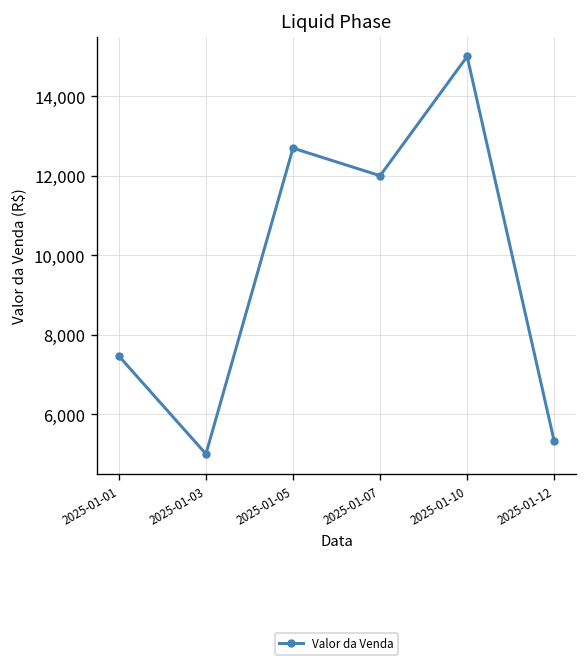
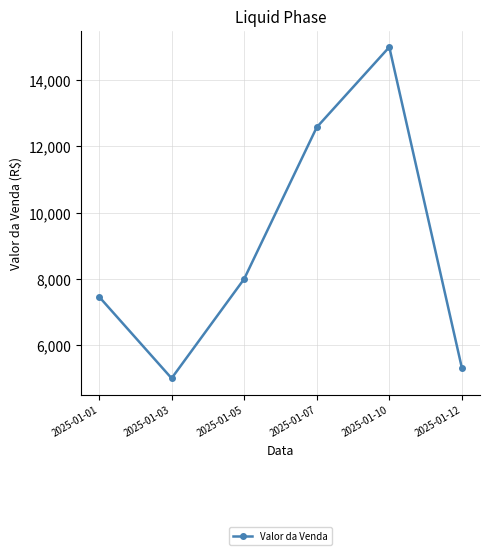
2025-01-05: 12,700 -> 8,000
2025-01-07: 12,000 -> 12,600
